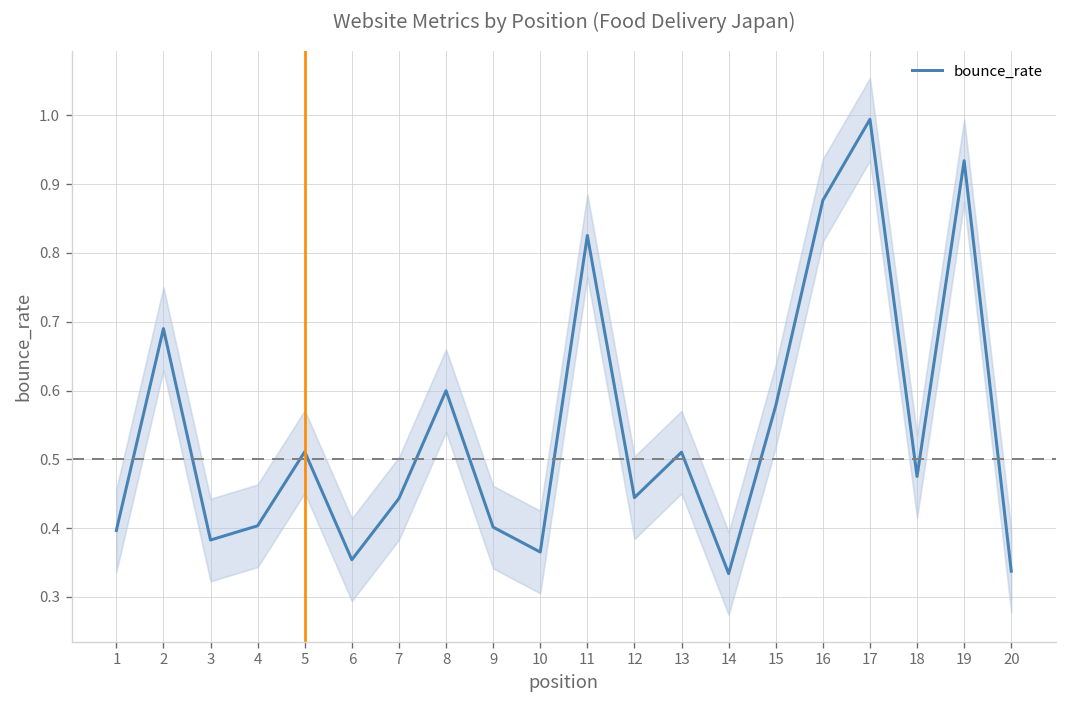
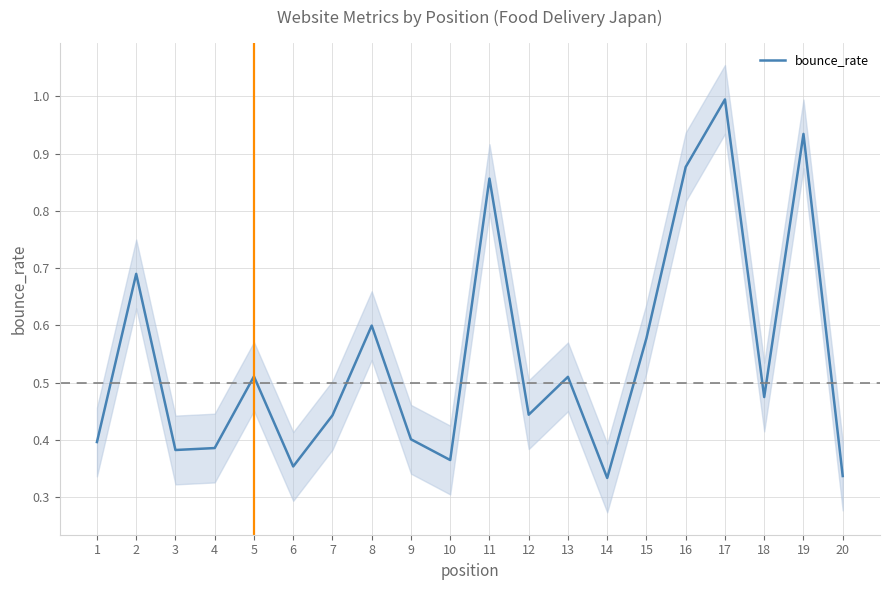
bounce_rate, 4: 0.40 -> 0.39
bounce_rate, 11: 0.83 -> 0.86
